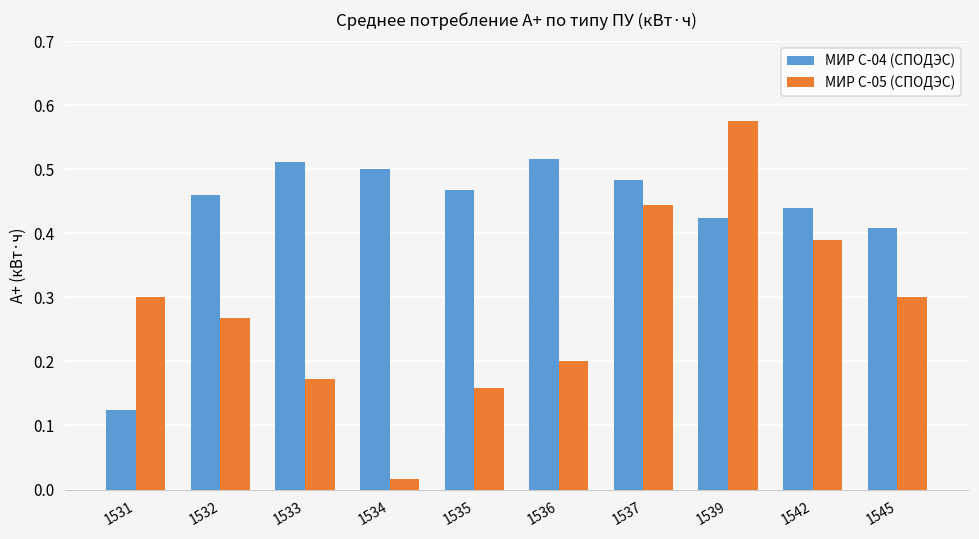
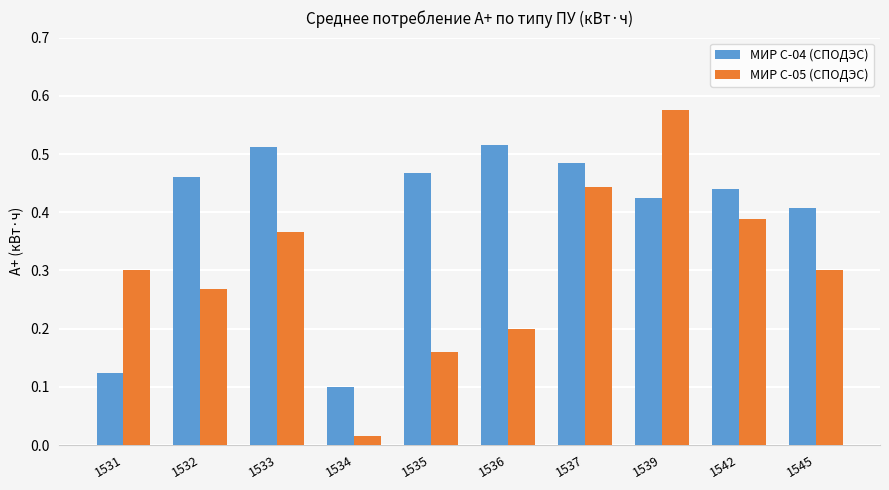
МИР С-05 (СПОДЭС), 1533: 0.17 -> 0.37
МИР С-04 (СПОДЭС), 1534: 0.5 -> 0.1
